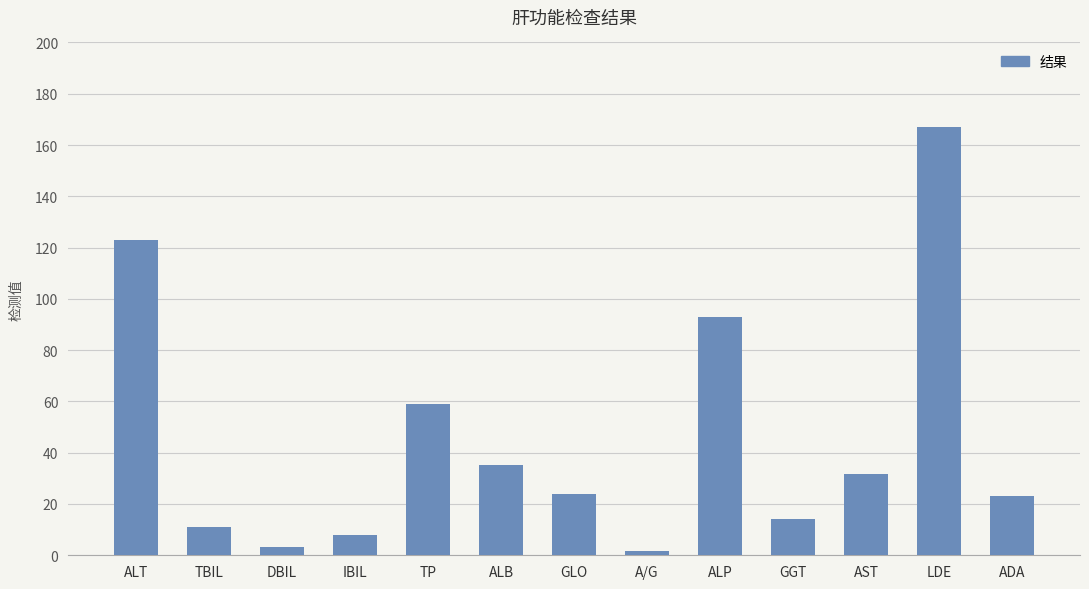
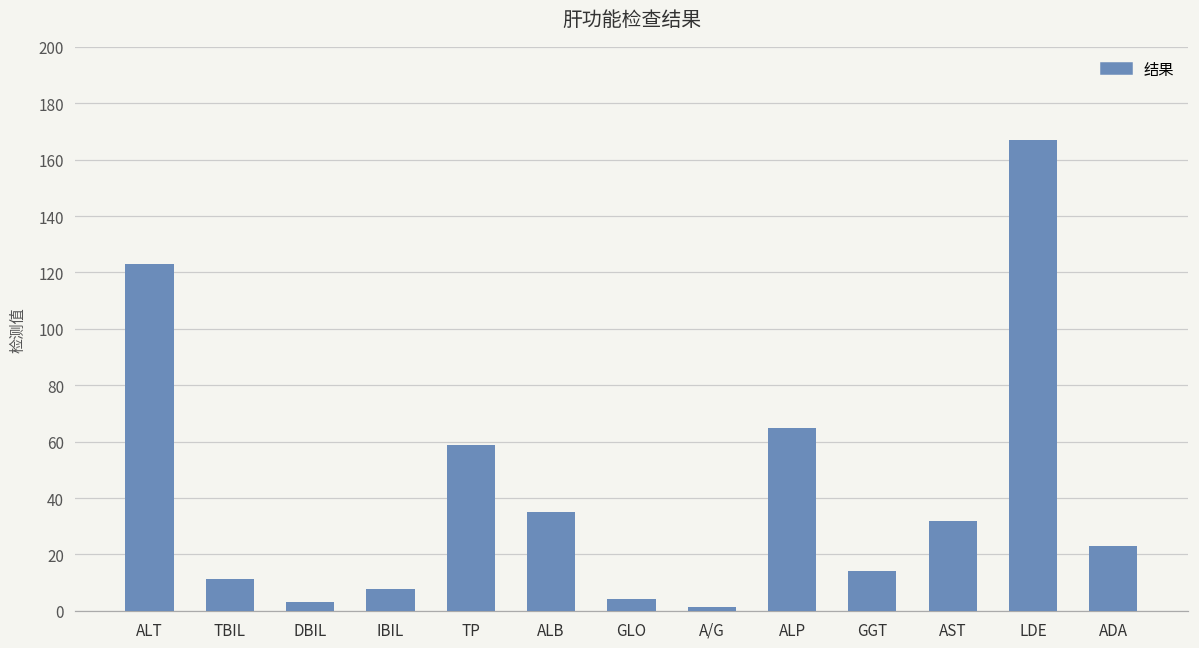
GLO: 24 -> 4
ALP: 93 -> 65
